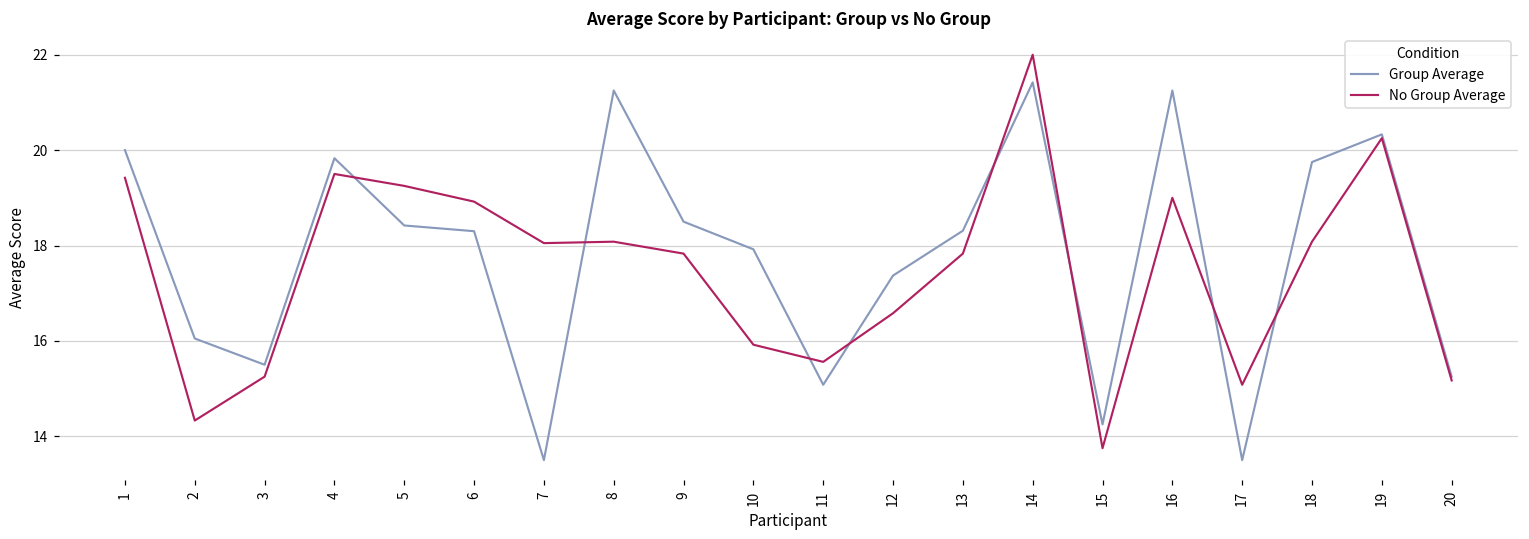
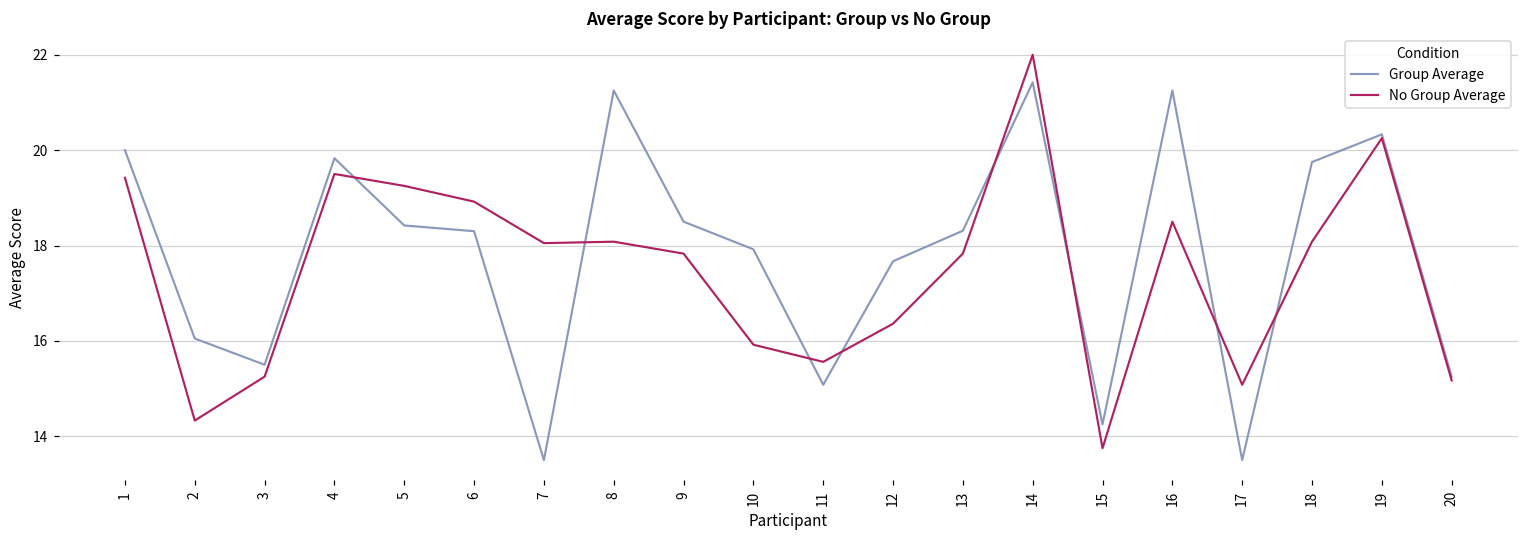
Group Average, 12: 17.4 -> 17.7
No Group Average, 12: 16.6 -> 16.4
No Group Average, 16: 19.0 -> 18.5
